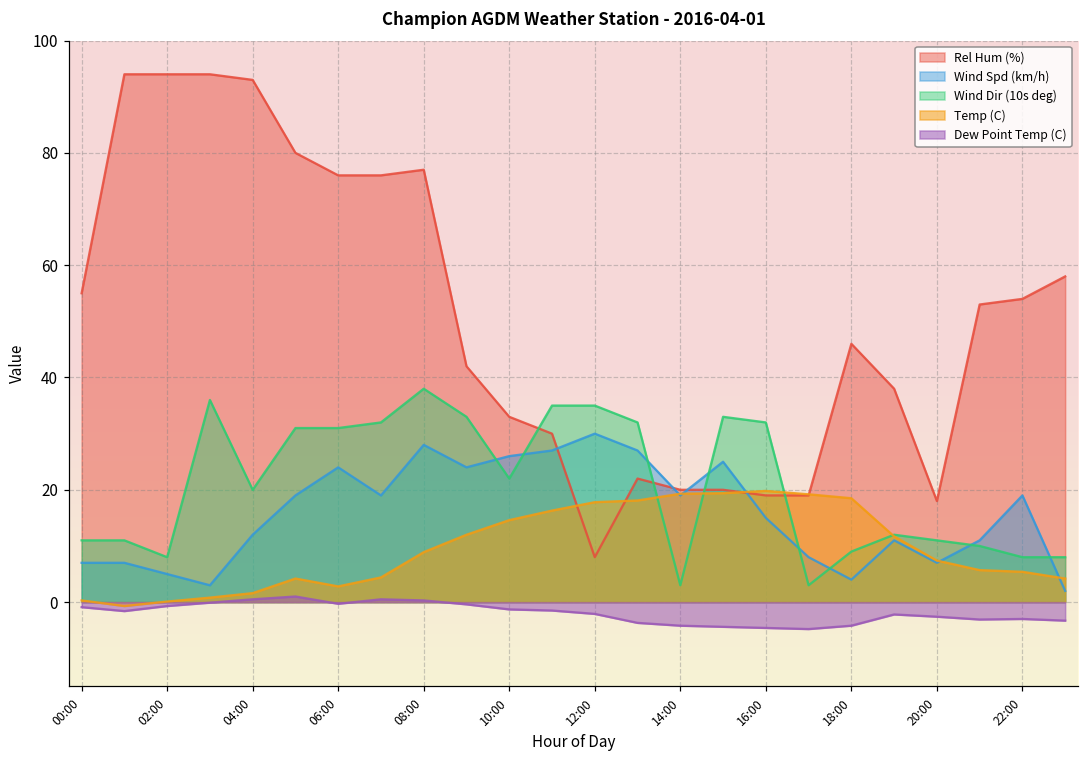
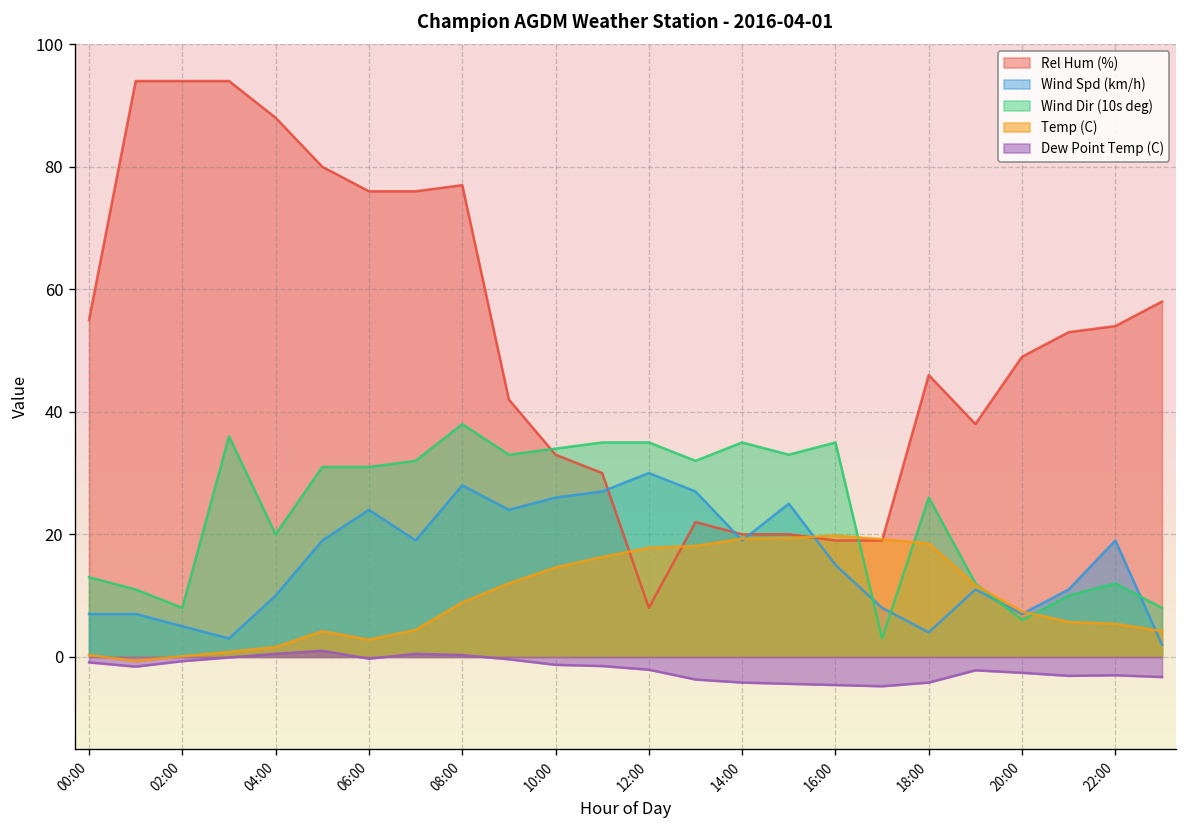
Wind Dir (10s deg), 00:00: 11 -> 13
Rel Hum (%), 04:00: 93 -> 88
Wind Spd (km/h), 04:00: 12 -> 10
Wind Dir (10s deg), 10:00: 22 -> 34
Wind Dir (10s deg), 14:00: 3 -> 35
Wind Dir (10s deg), 16:00: 32 -> 35
Wind Dir (10s deg), 18:00: 9 -> 26
Rel Hum (%), 20:00: 18 -> 49
Wind Dir (10s deg), 20:00: 11 -> 6
Wind Dir (10s deg), 22:00: 8 -> 12
